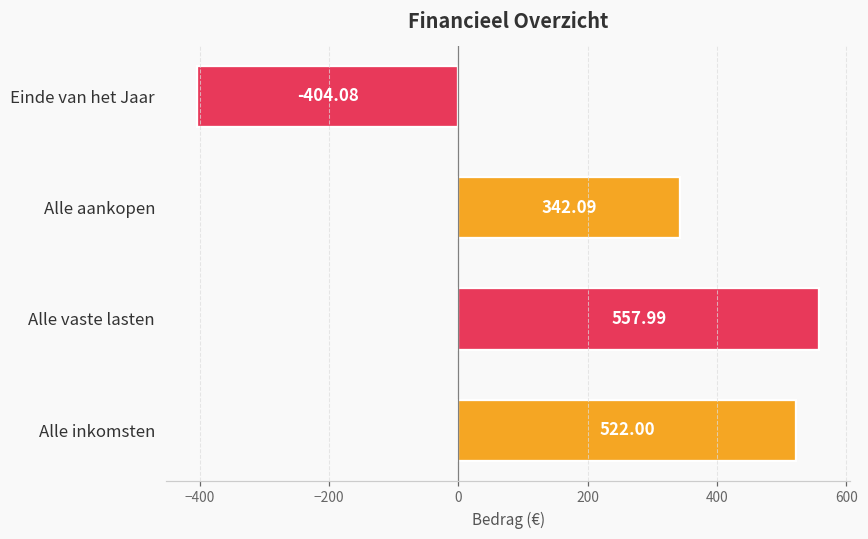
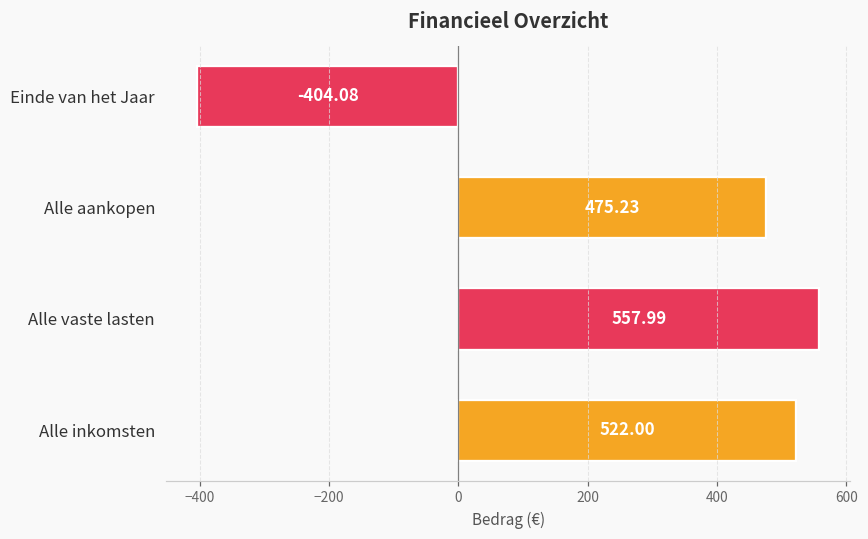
Alle aankopen: 342.09 -> 475.23
